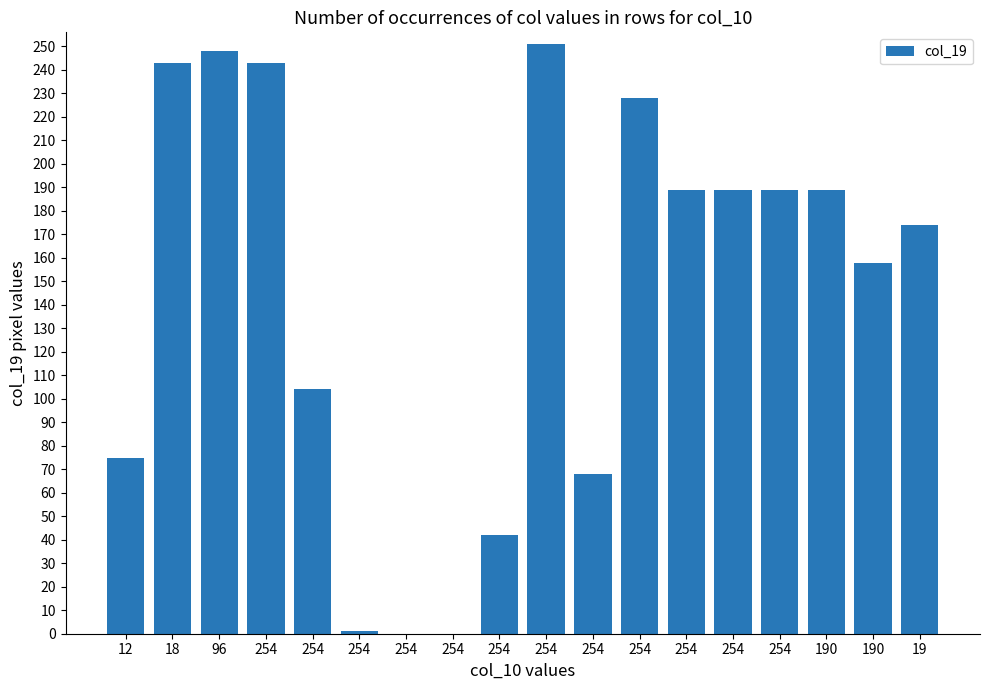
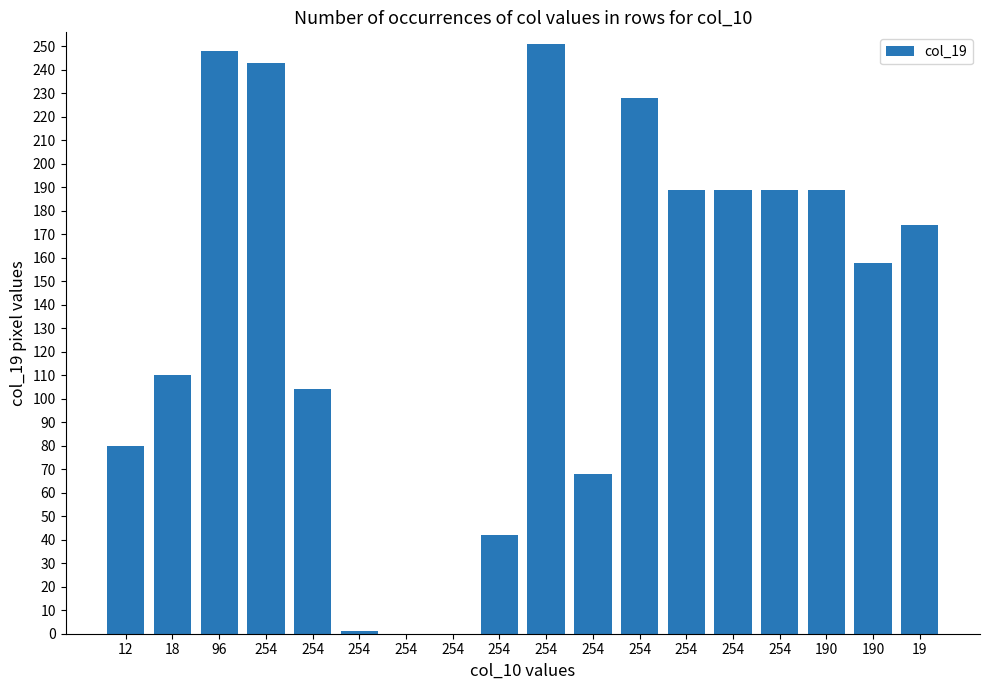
12: 75 -> 80
18: 243 -> 110
